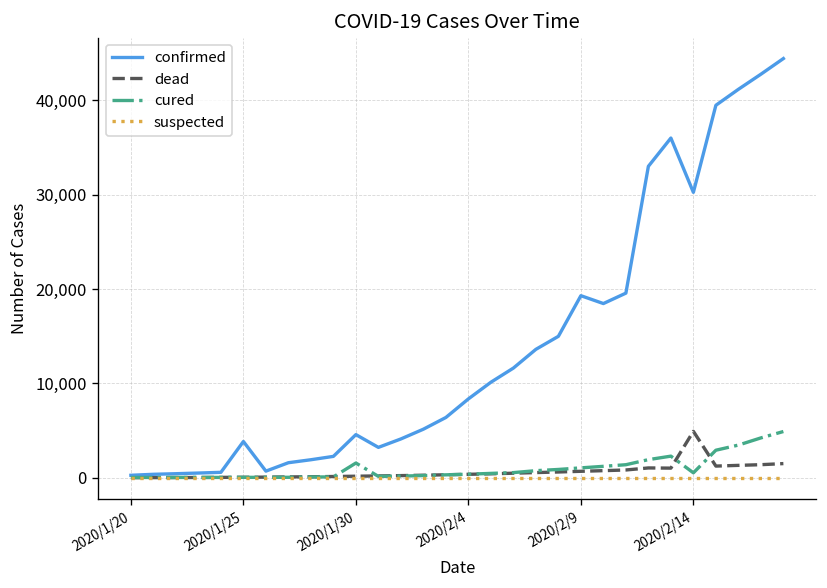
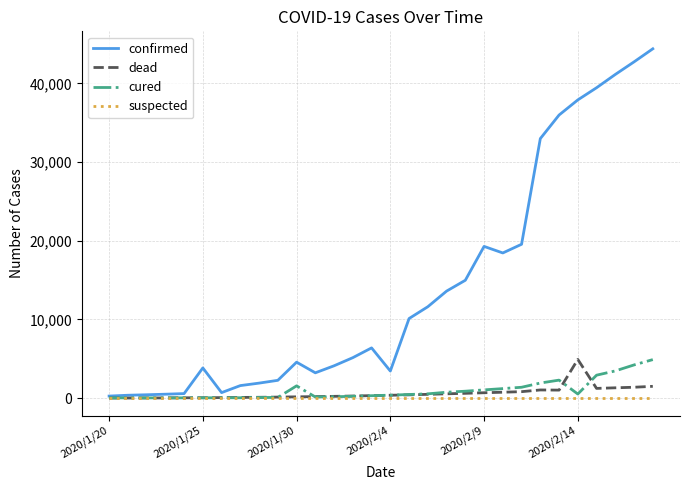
confirmed, 2020/2/4: 8,000 -> 3,000
confirmed, 2020/2/14: 30,000 -> 38,000
